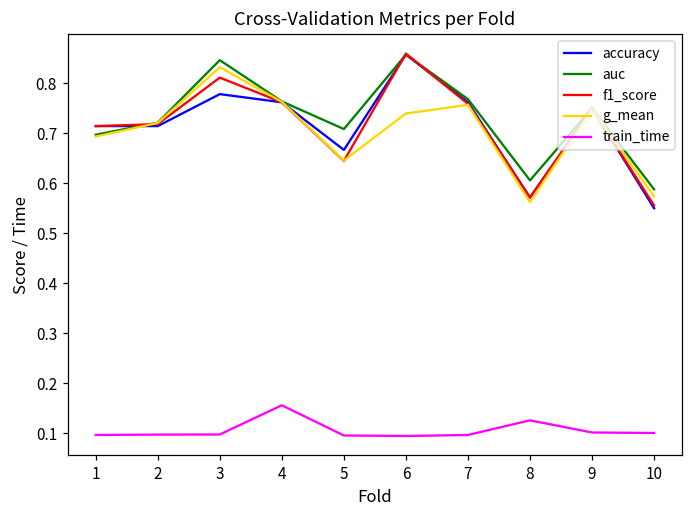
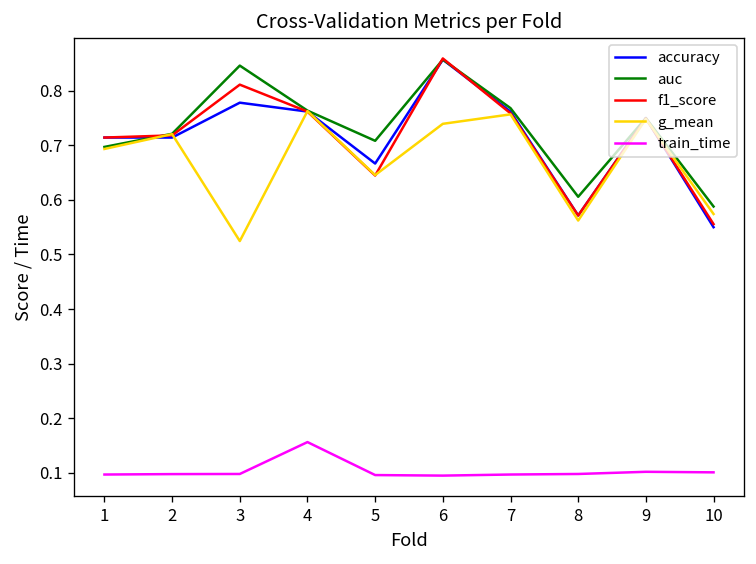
g_mean, 3: 0.83 -> 0.52
train_time, 8: 0.13 -> 0.10
